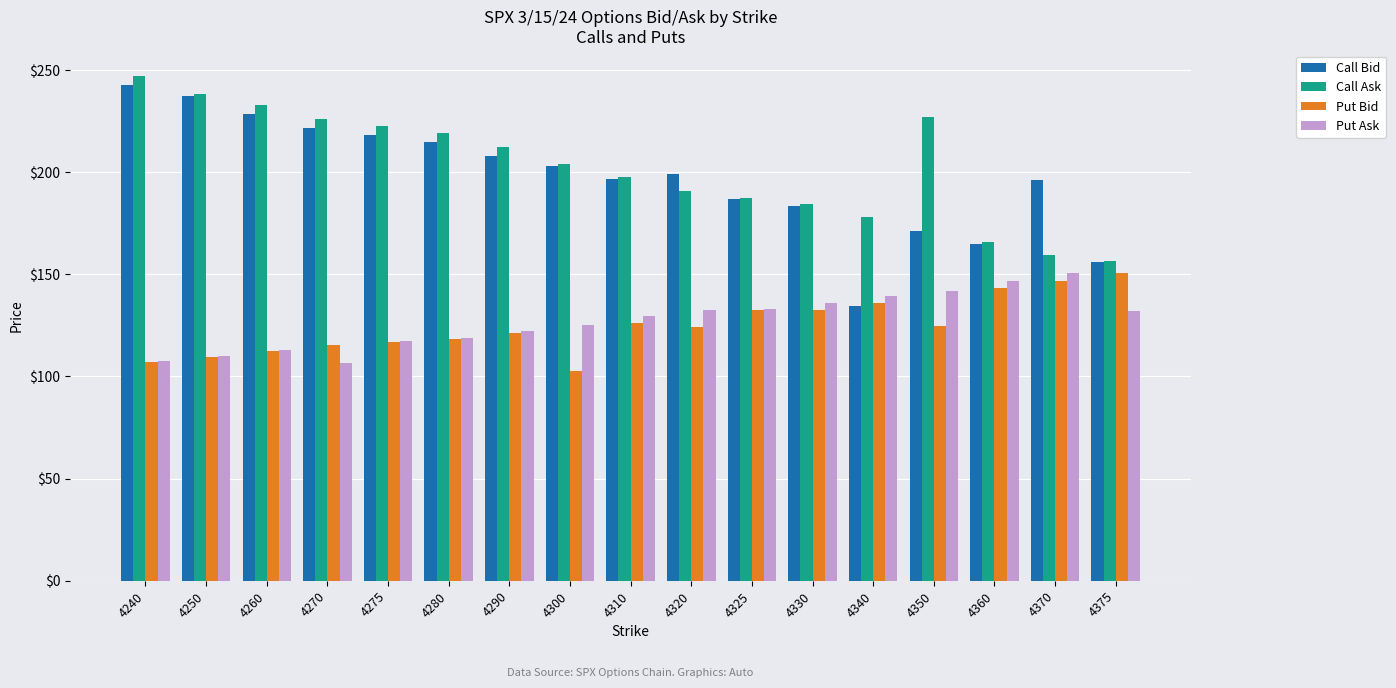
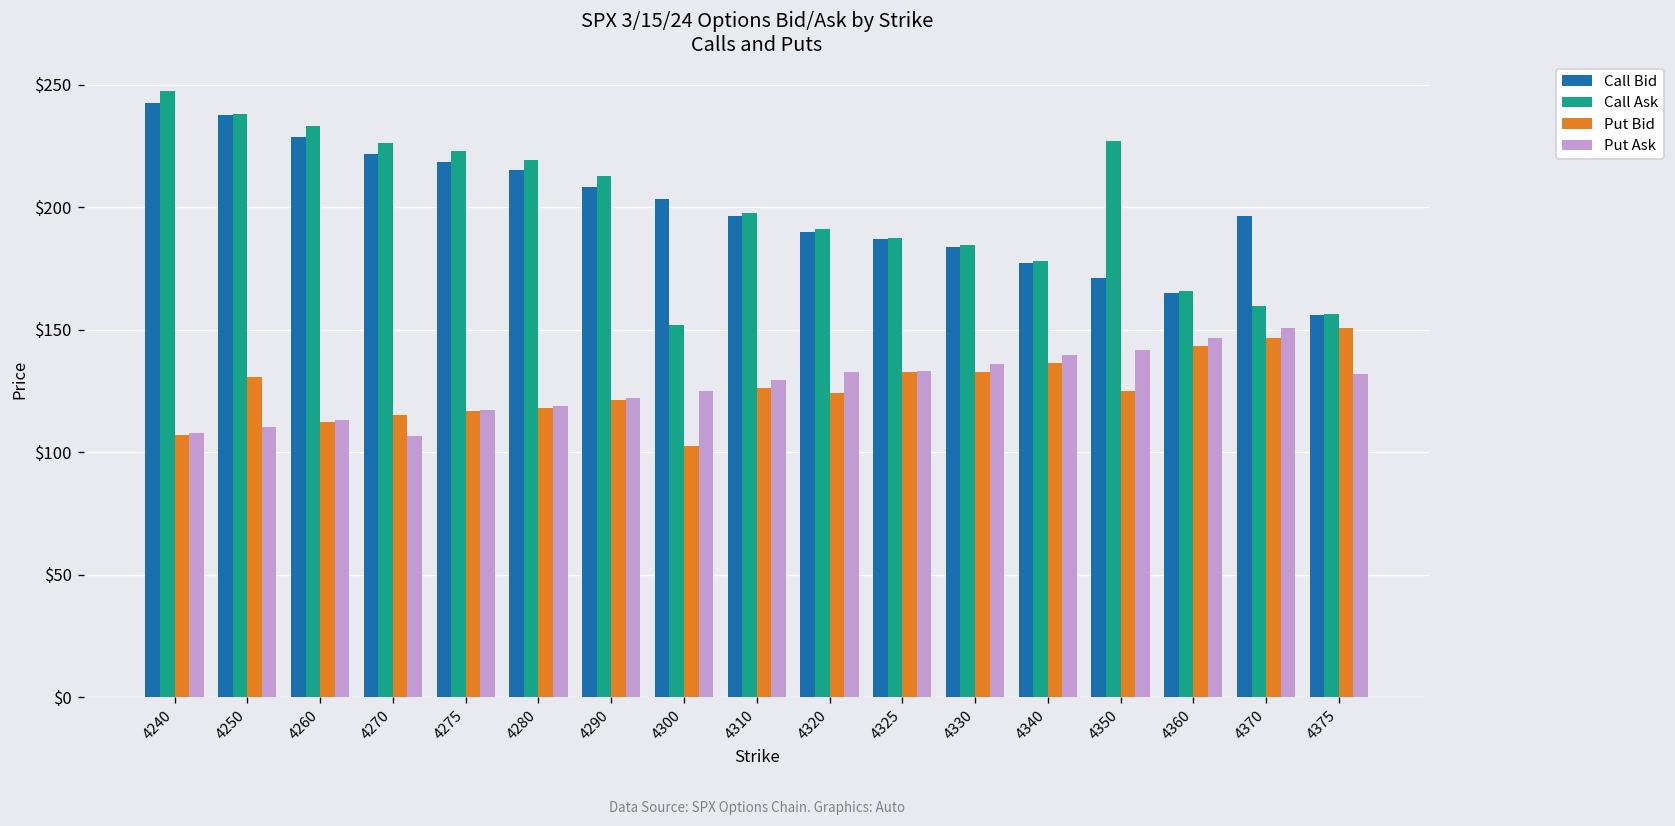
Put Bid, 4250: $110 -> $131
Call Ask, 4300: $204 -> $152
Call Bid, 4320: $199 -> $190
Call Bid, 4340: $134 -> $177
